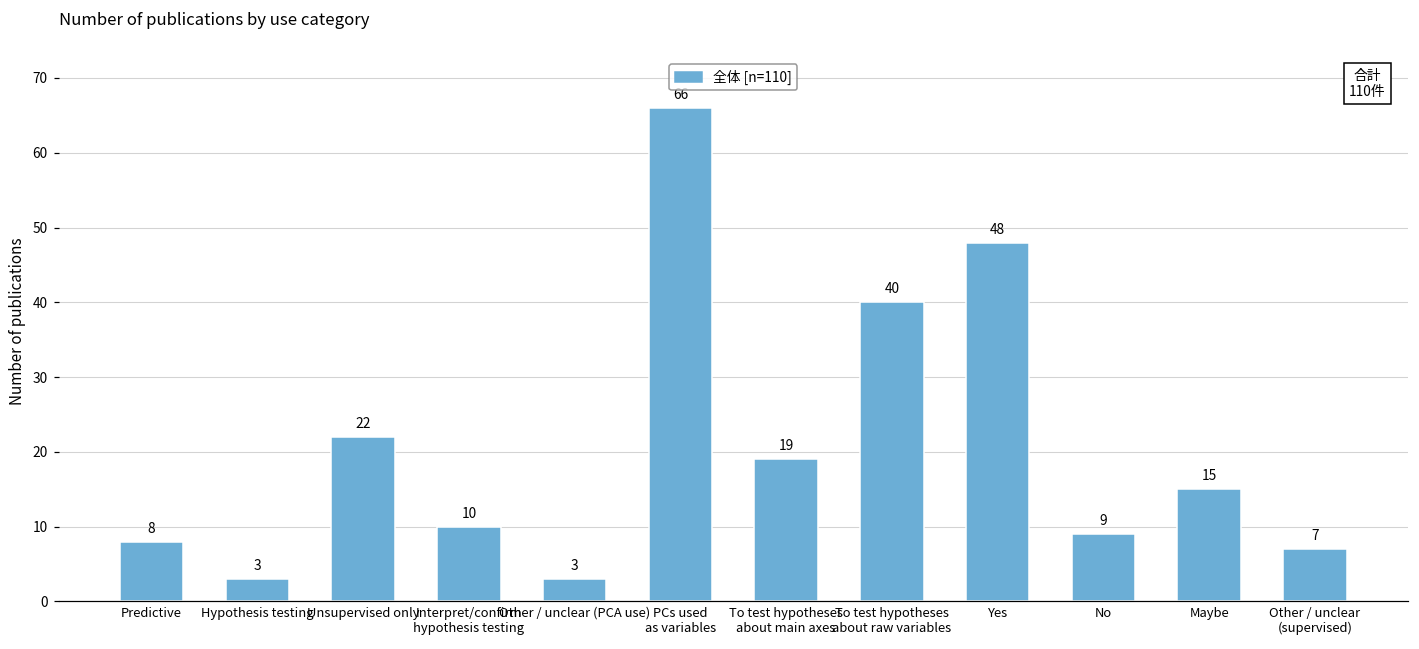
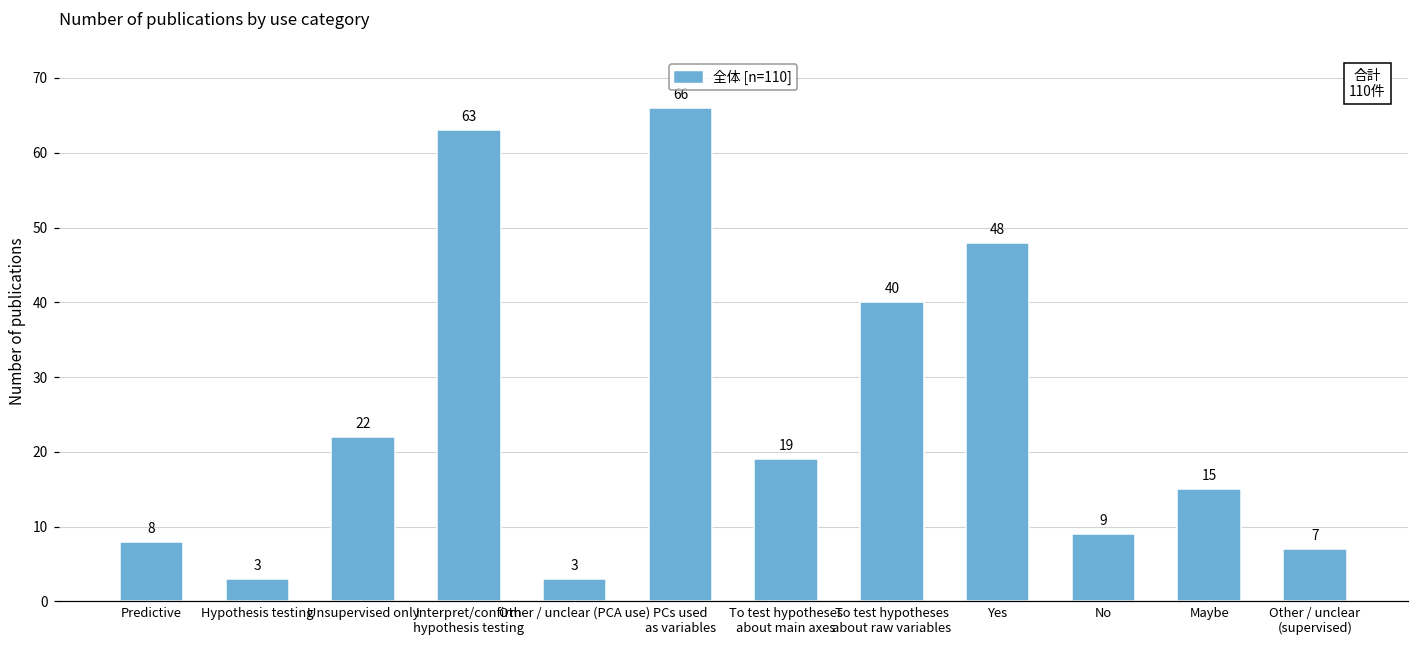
Interpret/confirm hypothesis testing: 10 -> 63
